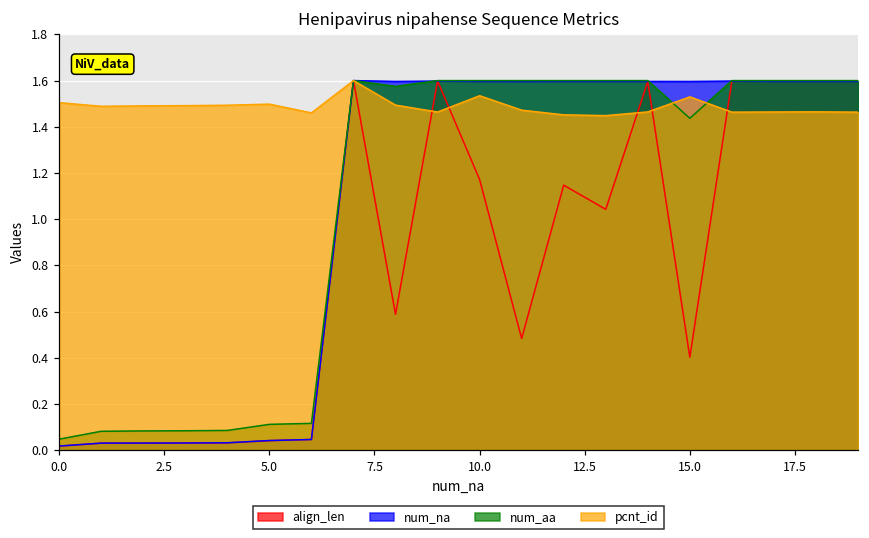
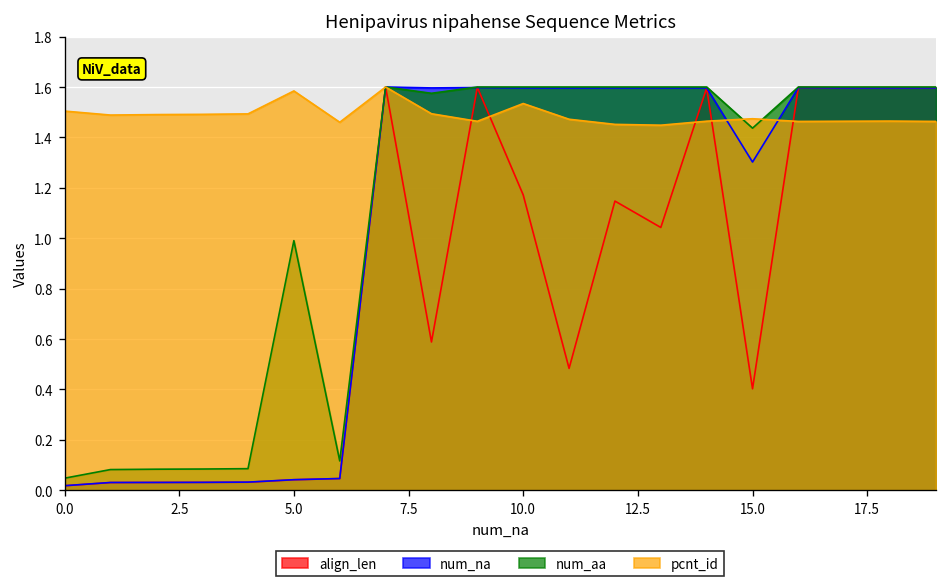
num_aa, 5.0: 0.11 -> 0.99
pcnt_id, 5.0: 1.50 -> 1.58
num_na, 15.0: 1.60 -> 1.30
pcnt_id, 15.0: 1.53 -> 1.47
